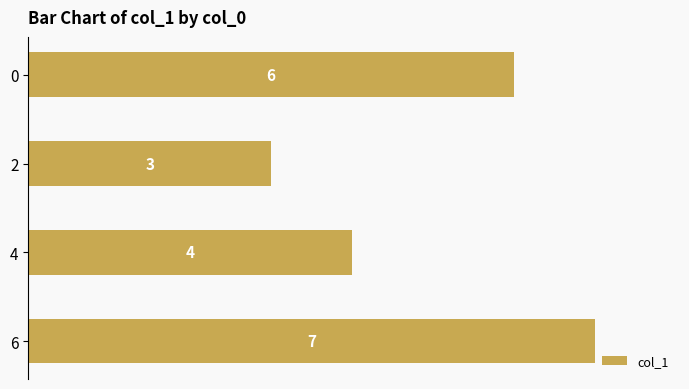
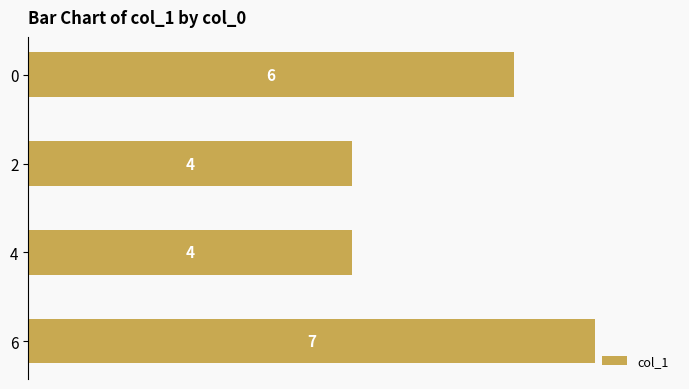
2: 3 -> 4
